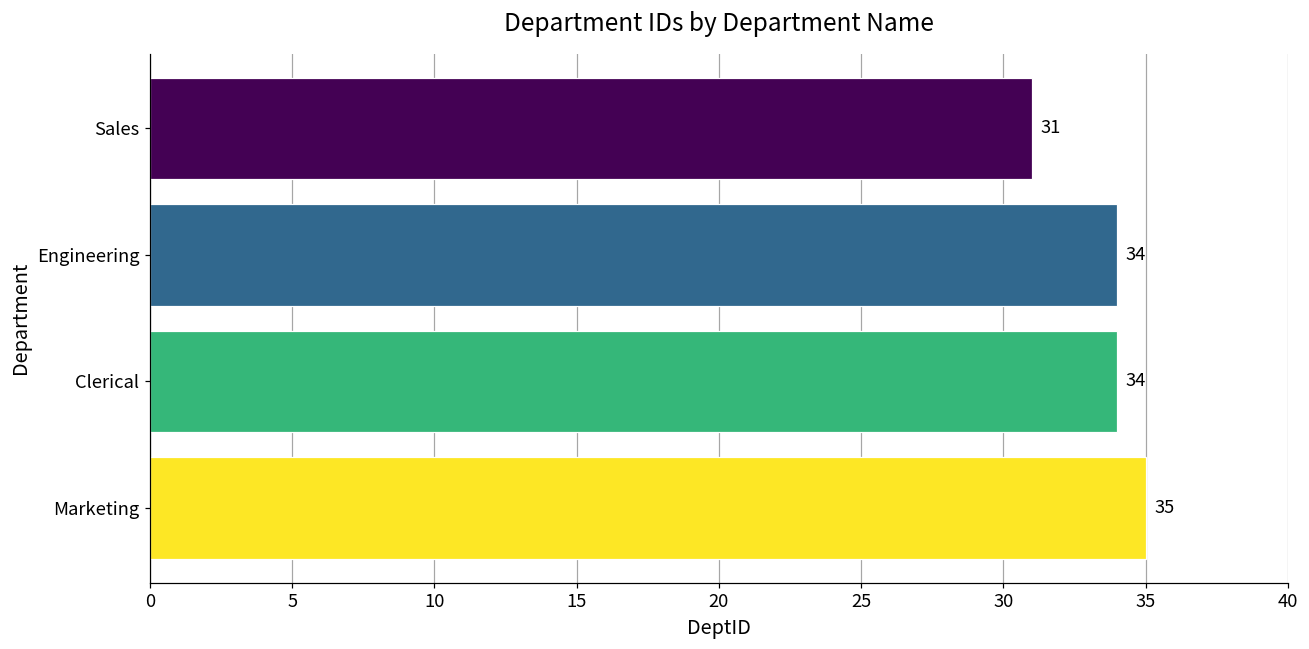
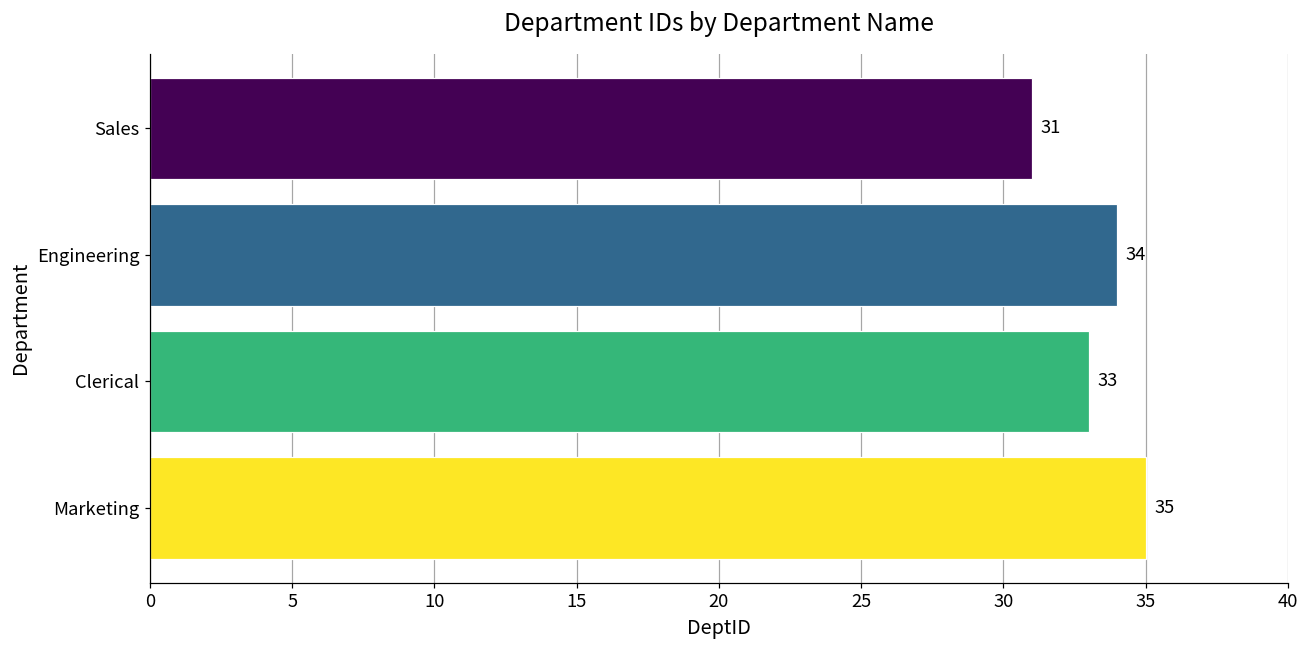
Clerical: 34 -> 33
